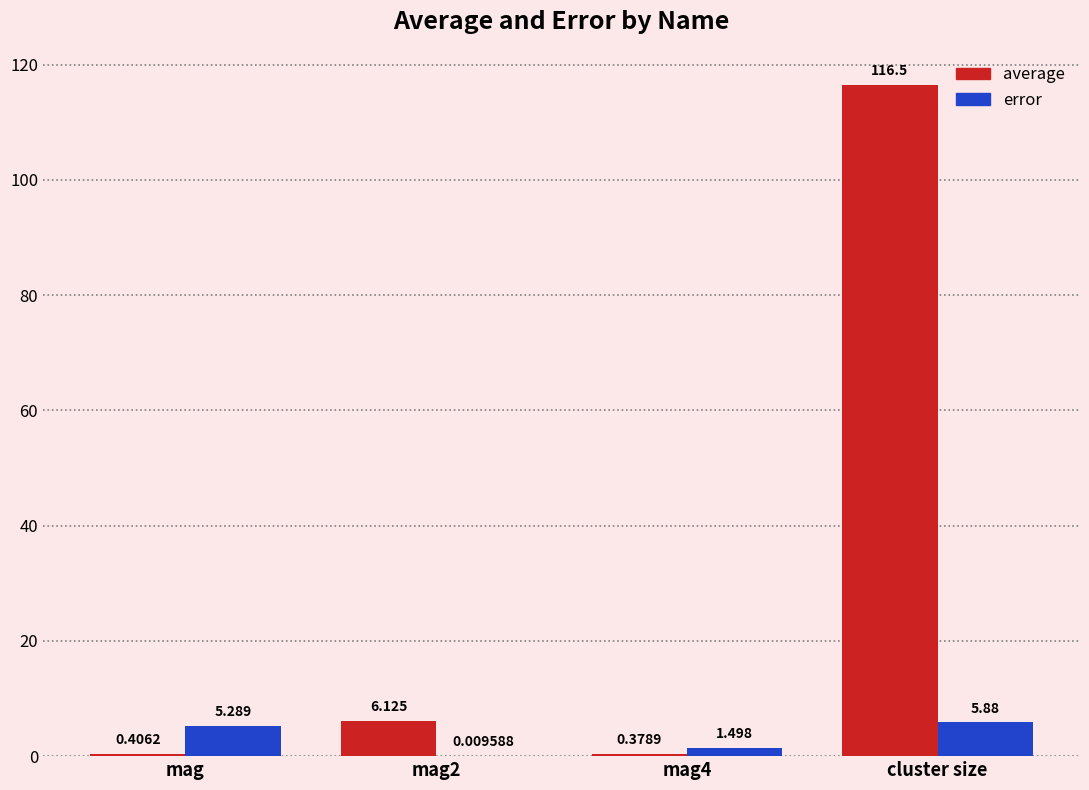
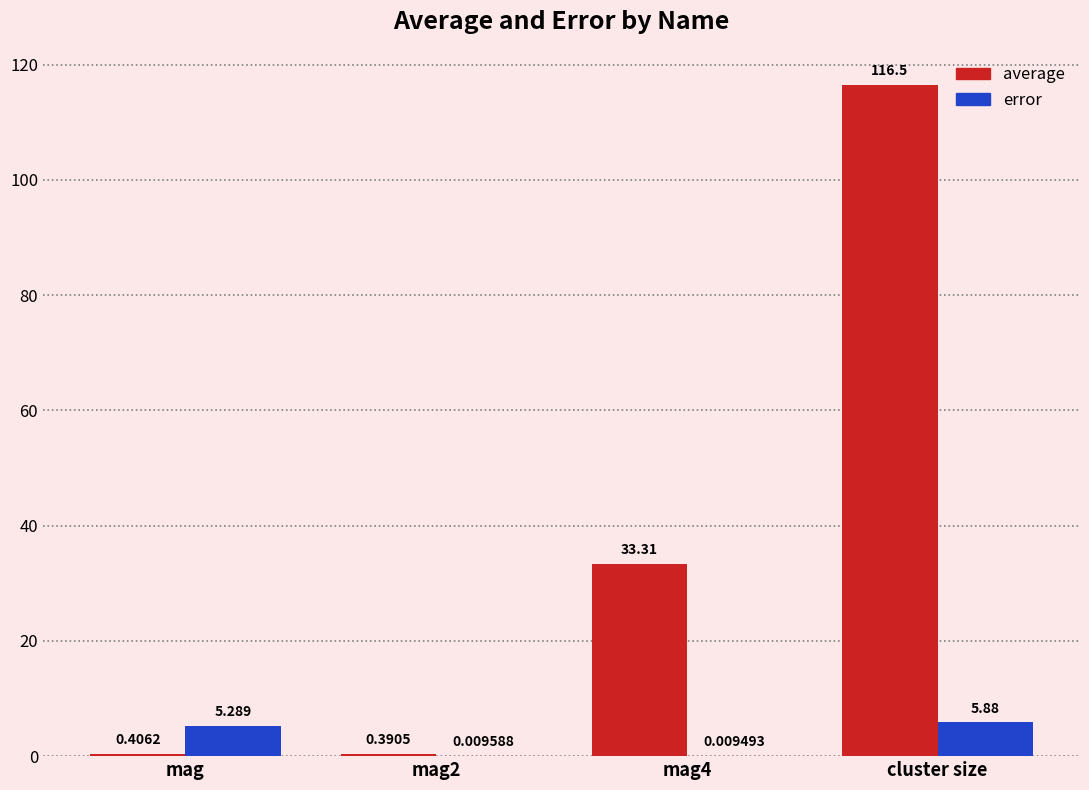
average, mag2: 6.125 -> 0.3905
average, mag4: 0.3789 -> 33.31
error, mag4: 1.498 -> 0.009493
